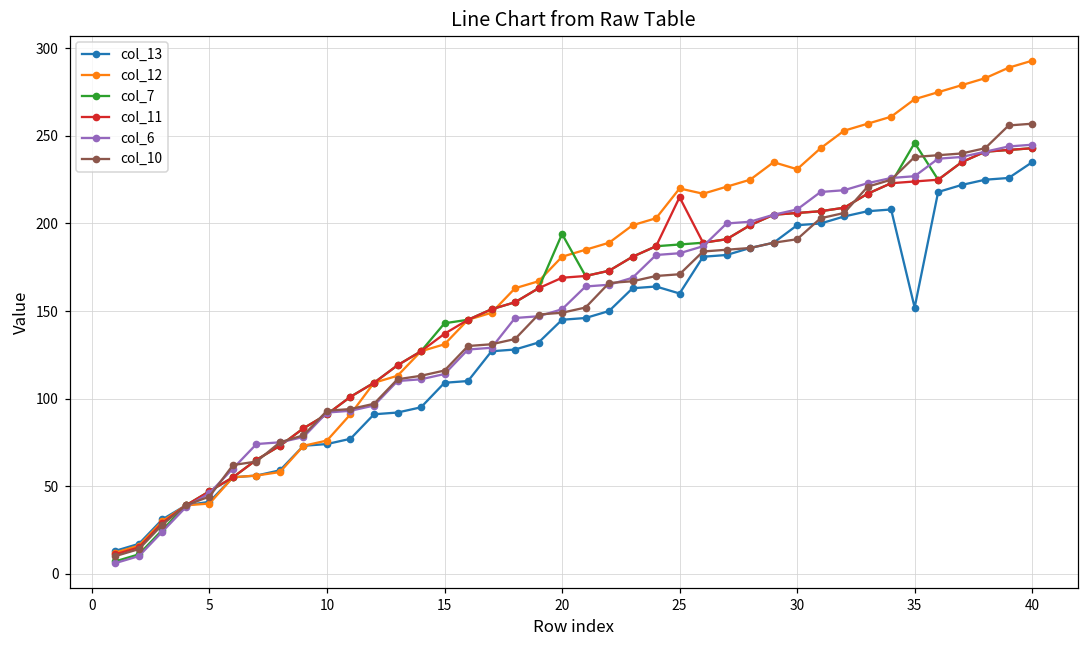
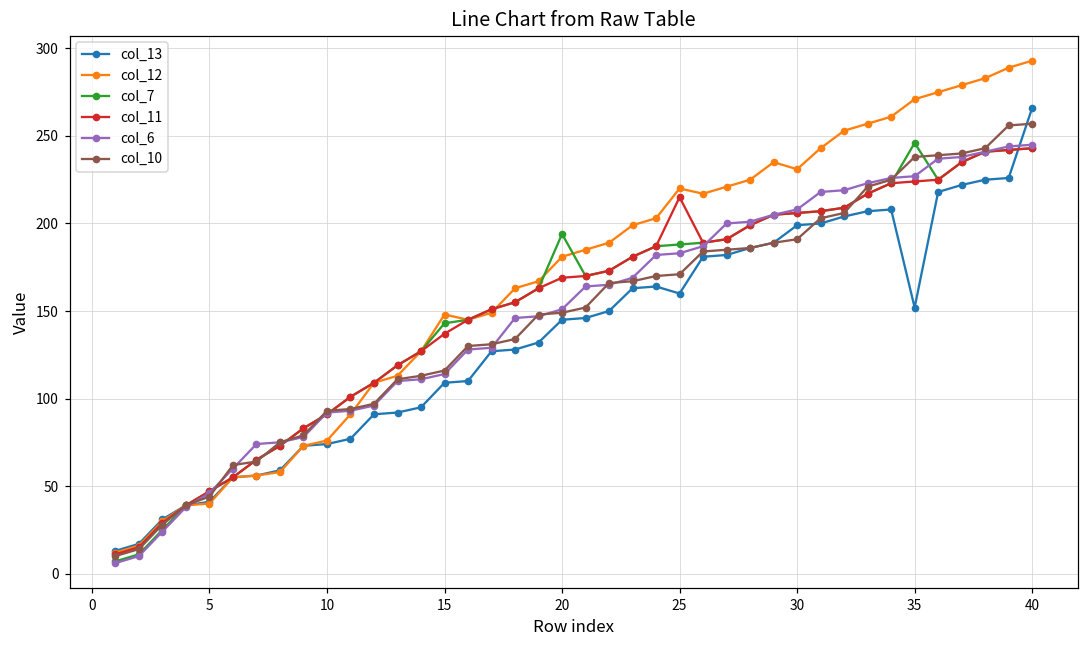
col_12, 15: 131 -> 148
col_13, 40: 235 -> 266
